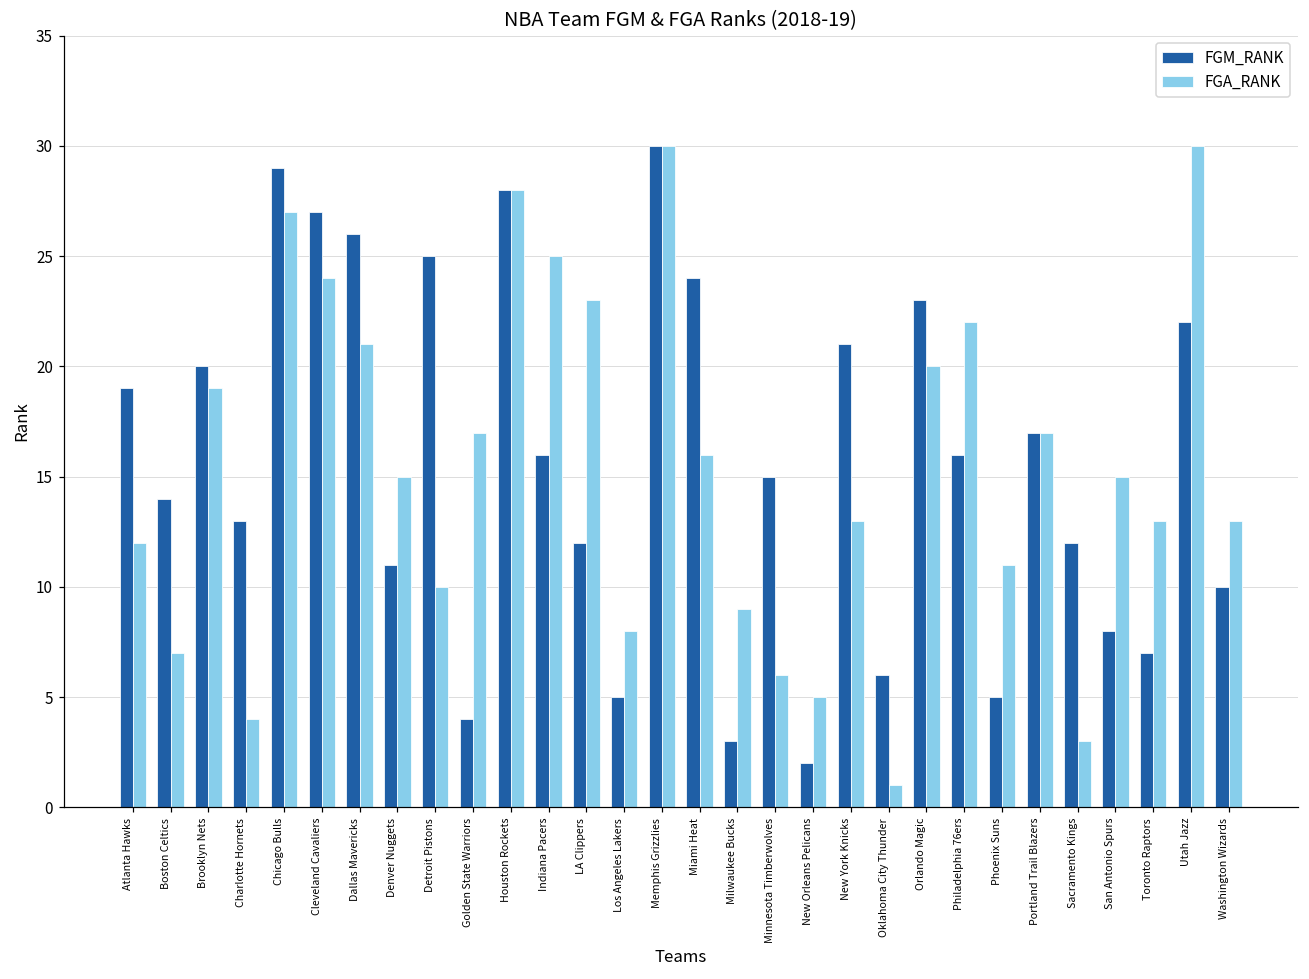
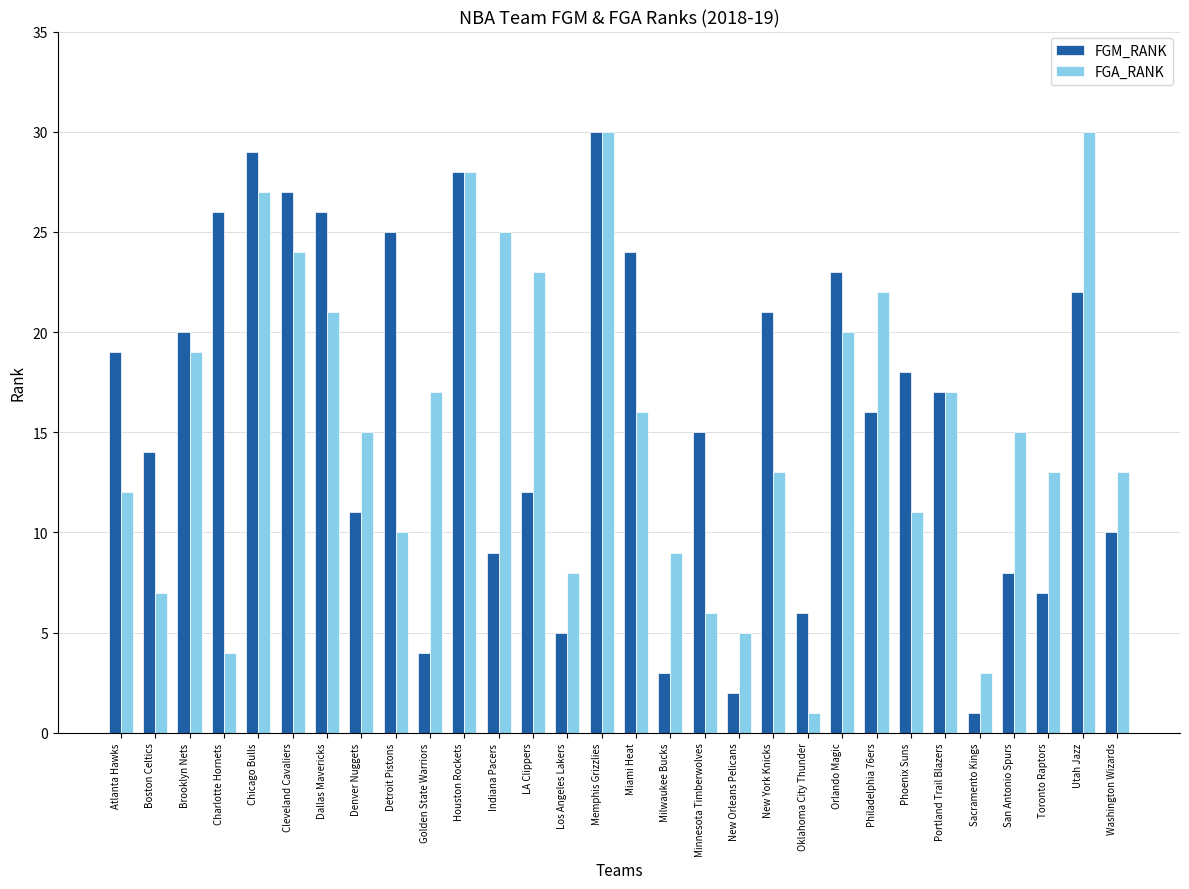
FGM_RANK, Charlotte Hornets: 13 -> 26
FGM_RANK, Indiana Pacers: 16 -> 9
FGM_RANK, Phoenix Suns: 5 -> 18
FGM_RANK, Sacramento Kings: 12 -> 1
